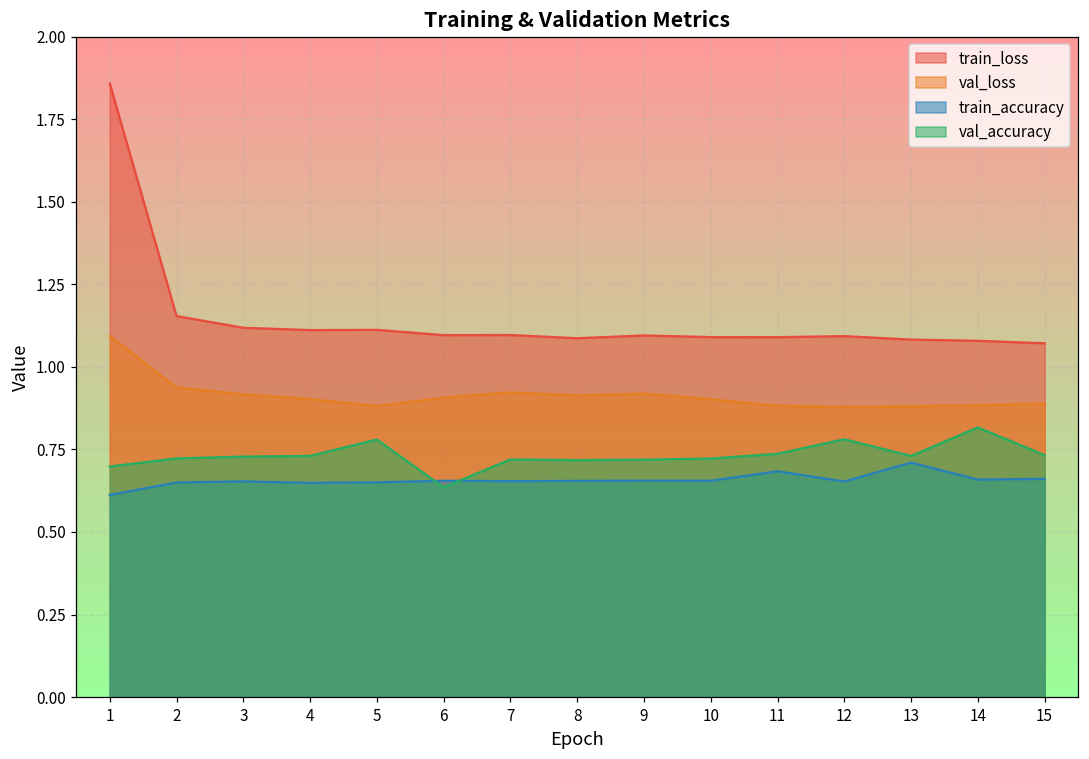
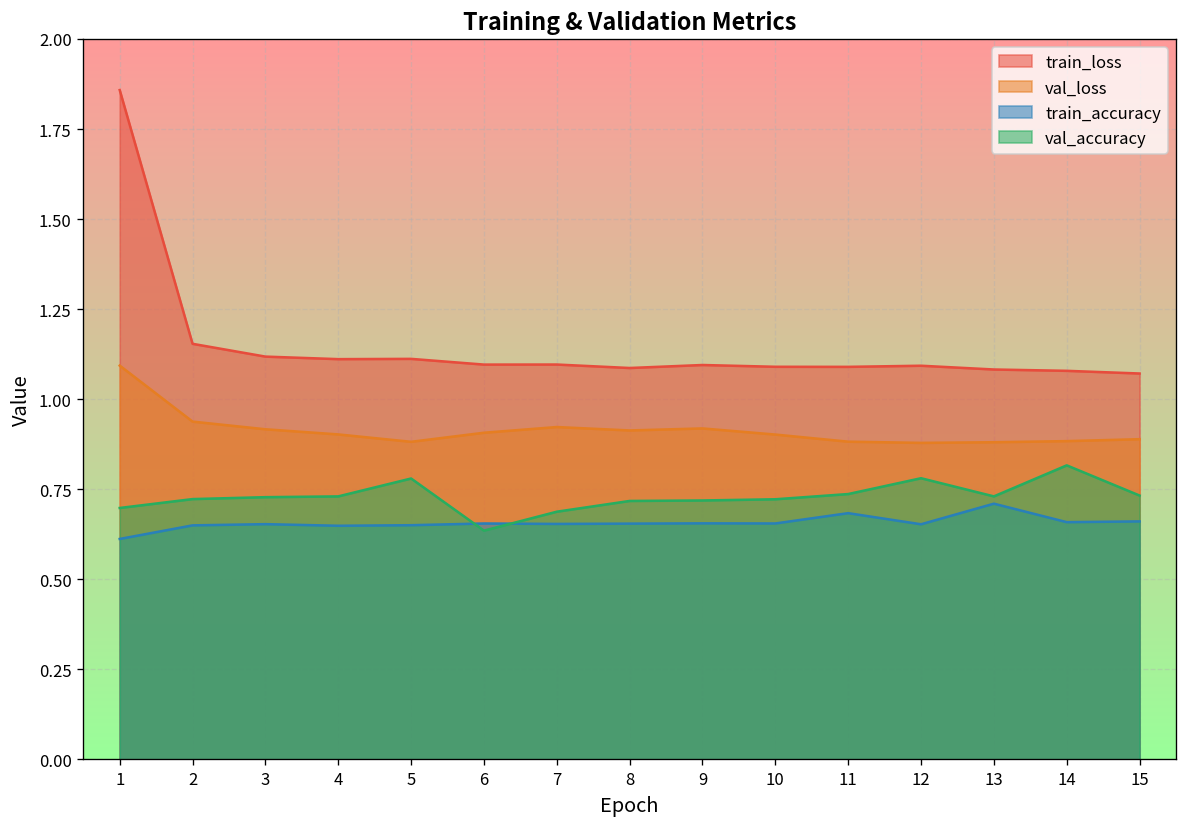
val_accuracy, 7: 0.72 -> 0.69
